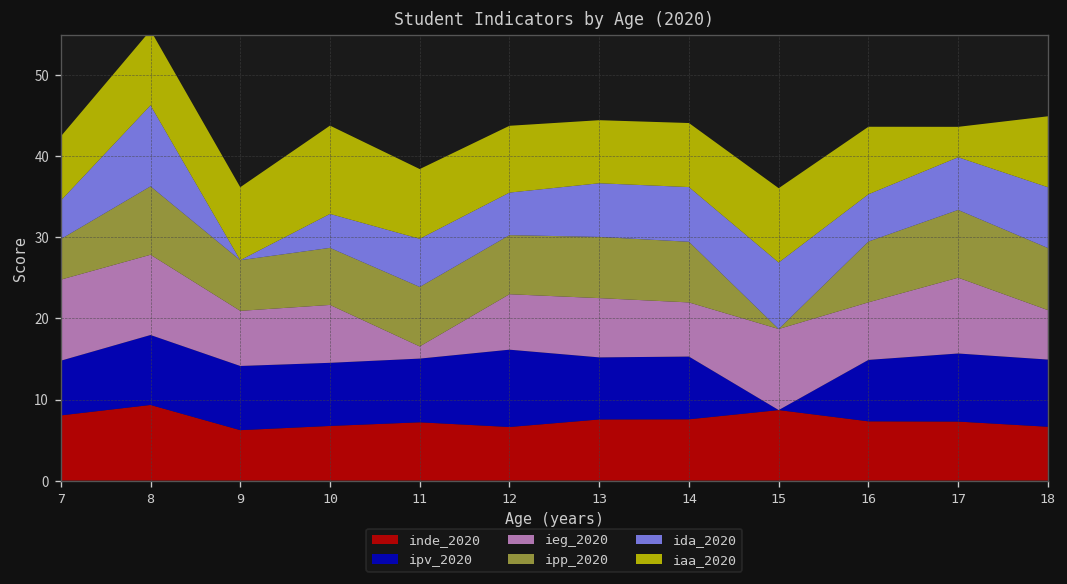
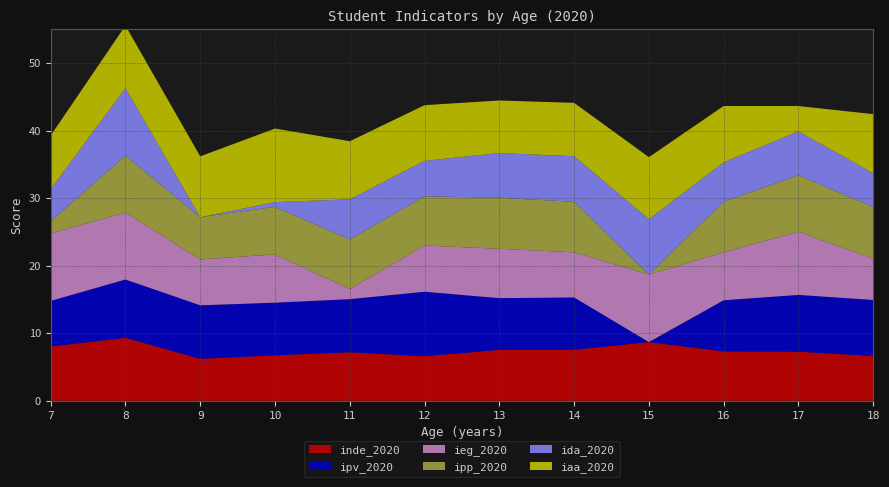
ipp_2020, 7: 5 -> 2
ida_2020, 10: 4 -> 1
ida_2020, 18: 7 -> 5
